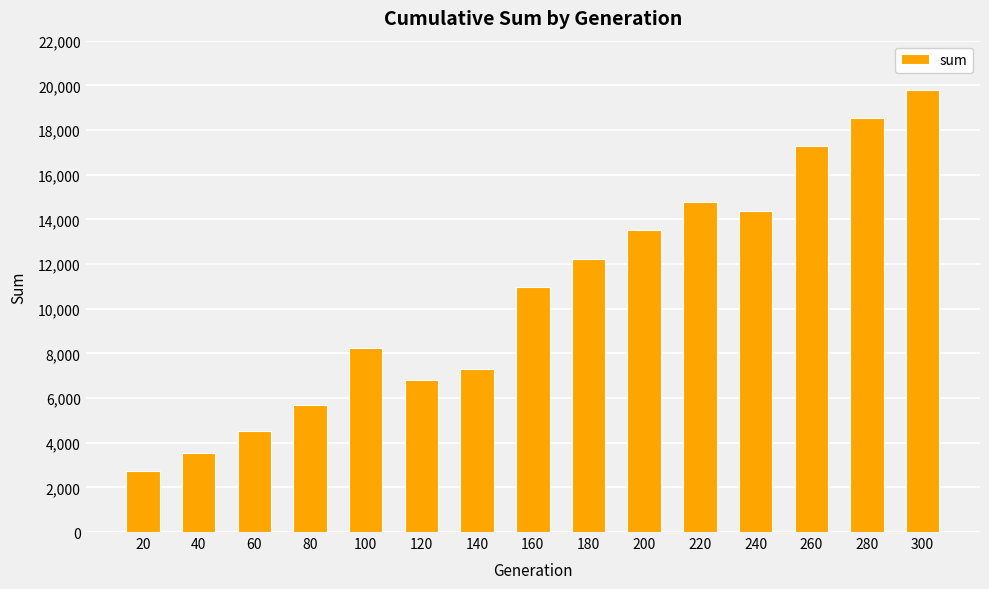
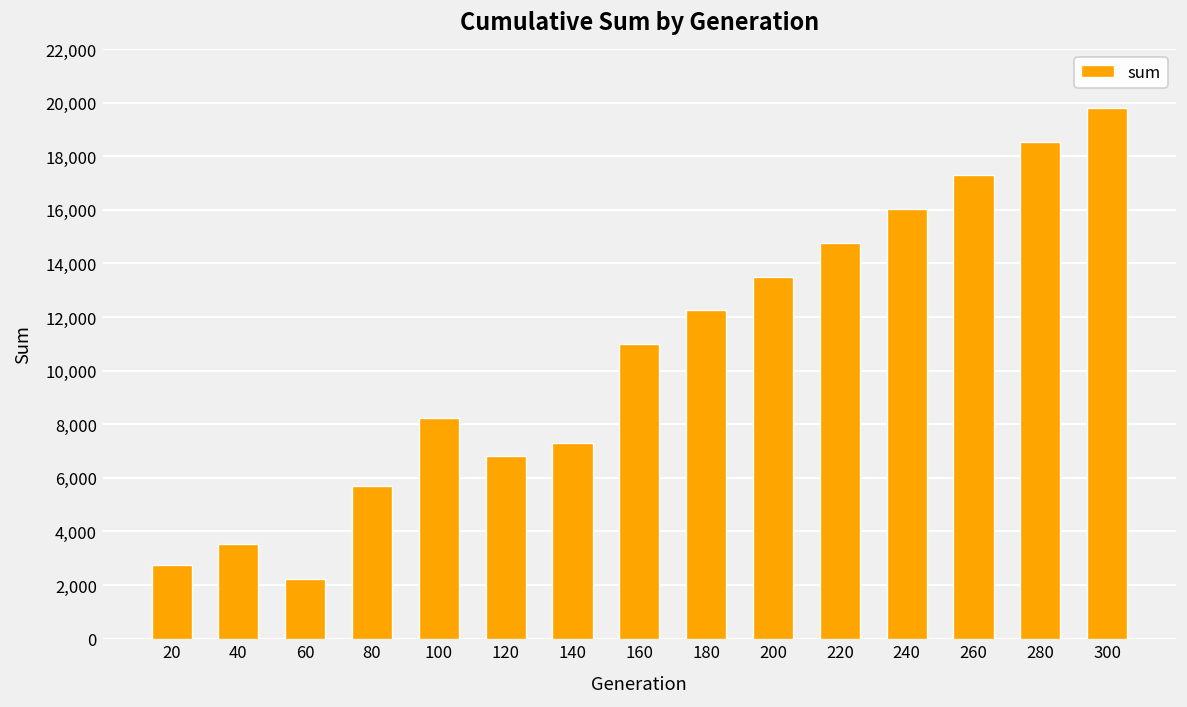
60: 4,500 -> 2,200
240: 14,400 -> 16,000
